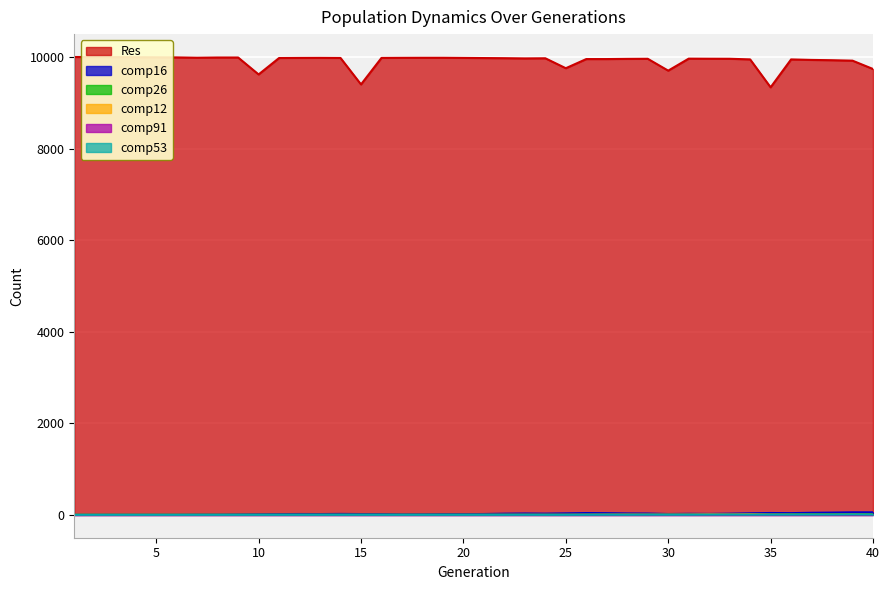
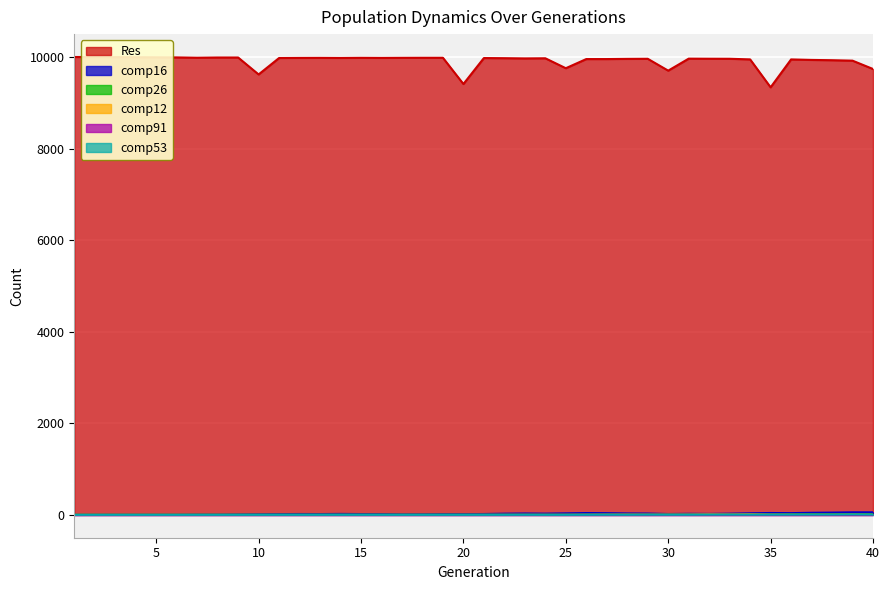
Res, 15: 9400 -> 10000
Res, 20: 10000 -> 9400
